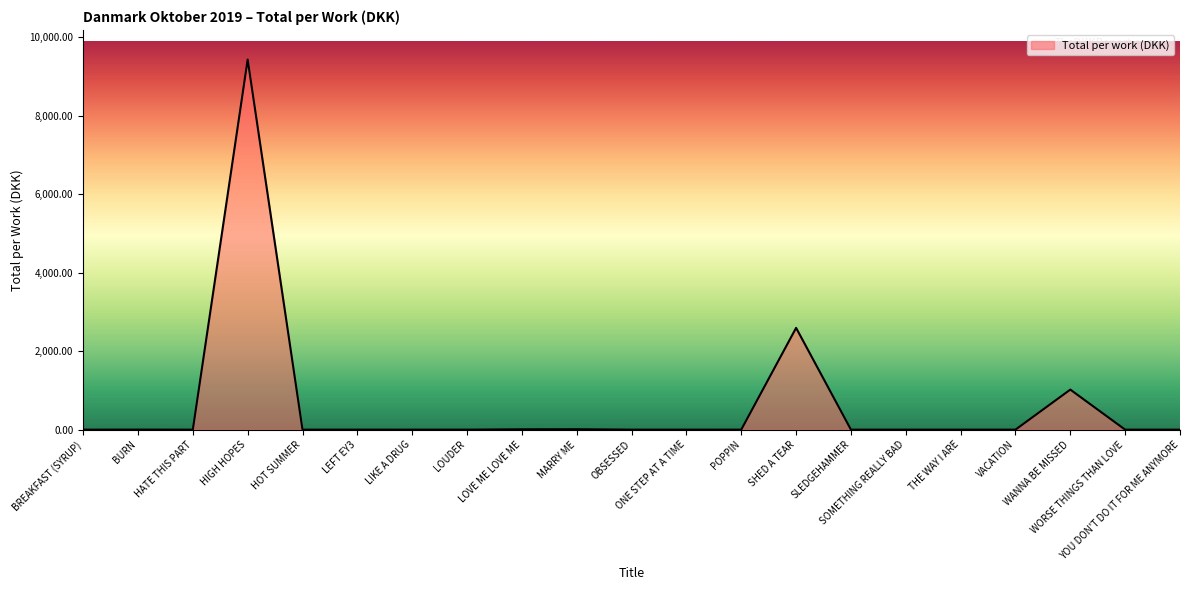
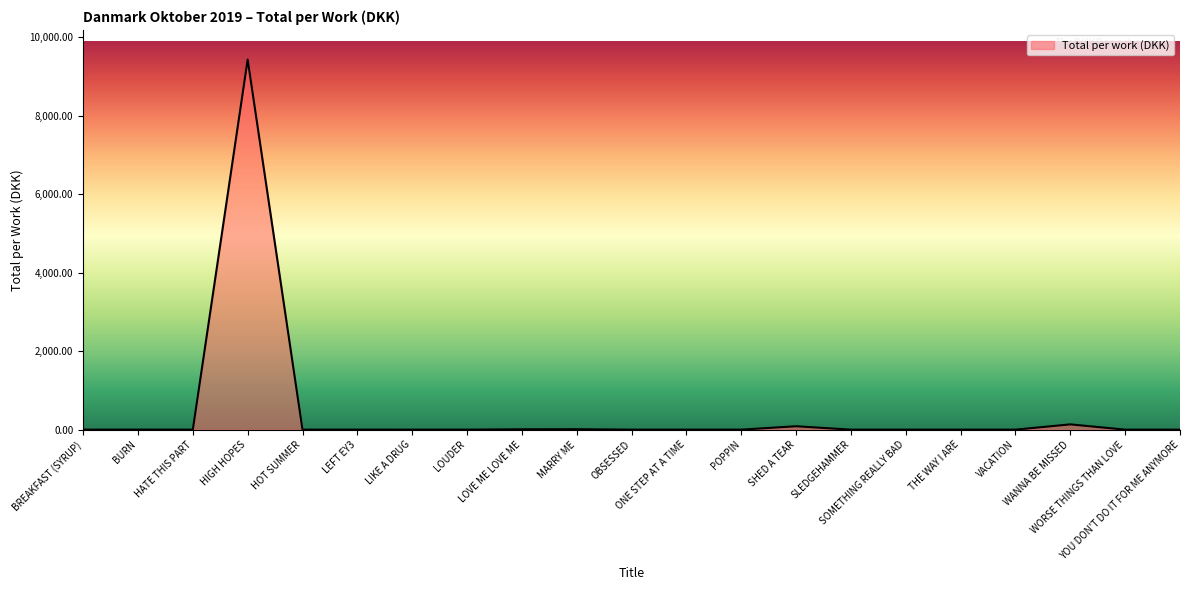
SHED A TEAR: 2,600 -> 100
WANNA BE MISSED: 1,000 -> 100
